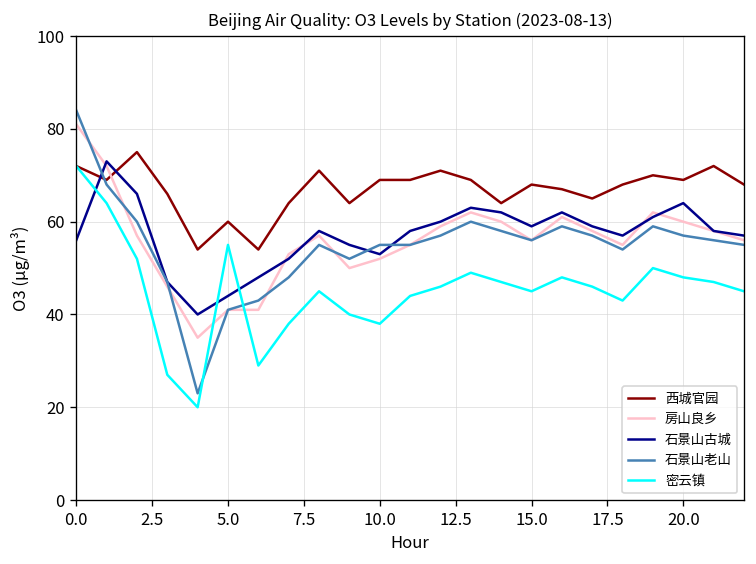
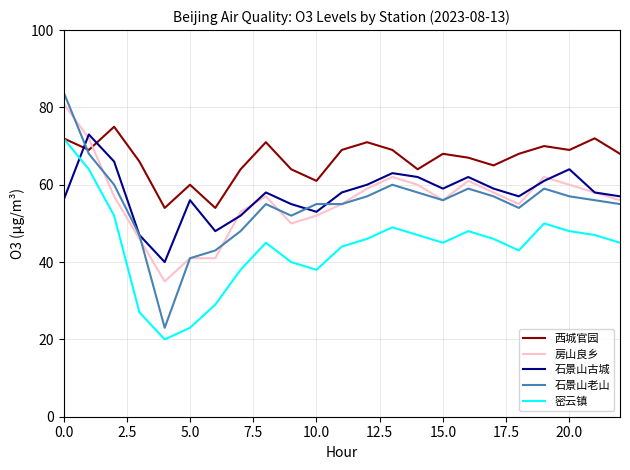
石景山古城, 5.0: 44 -> 56
密云镇, 5.0: 55 -> 23
西城官园, 10.0: 69 -> 61
